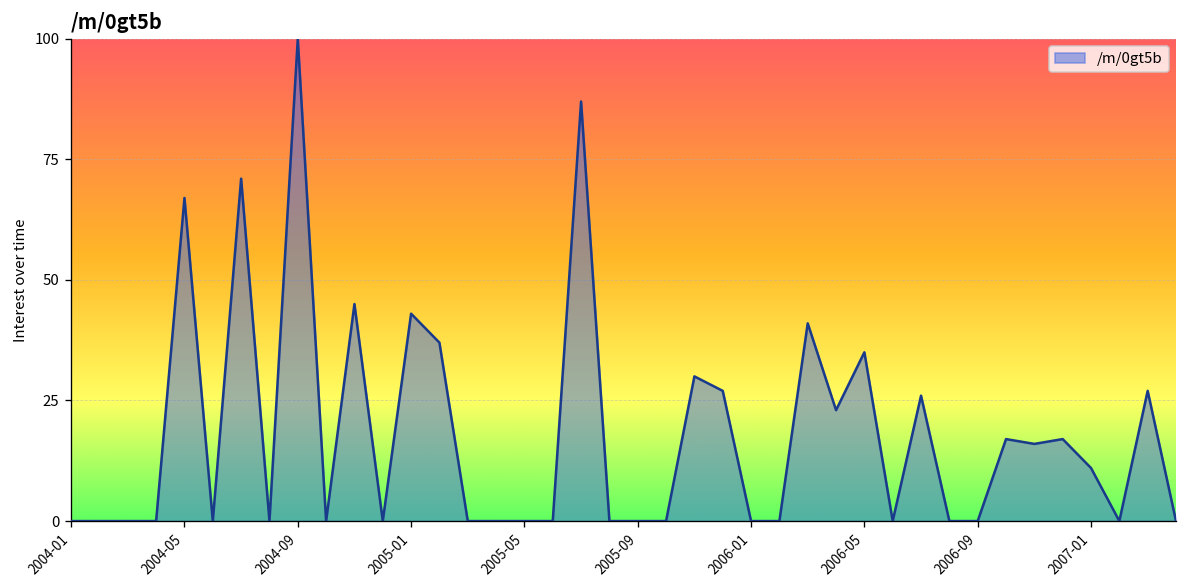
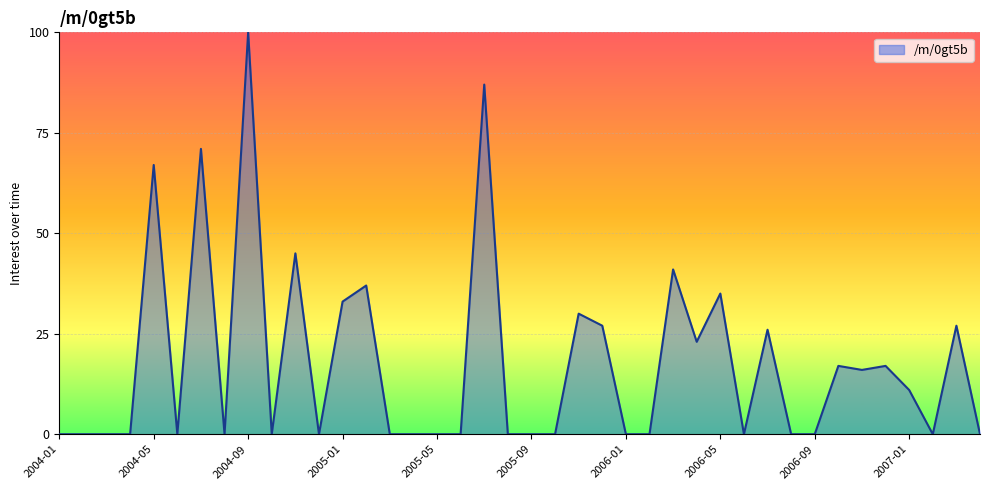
2005-01: 43 -> 33
